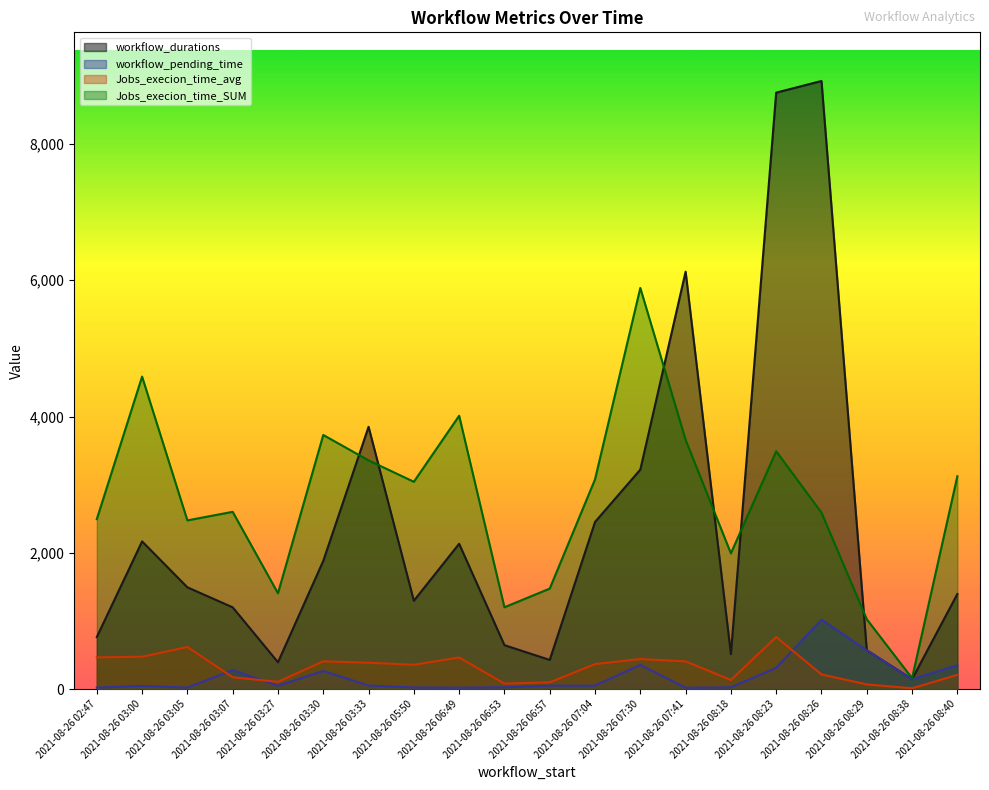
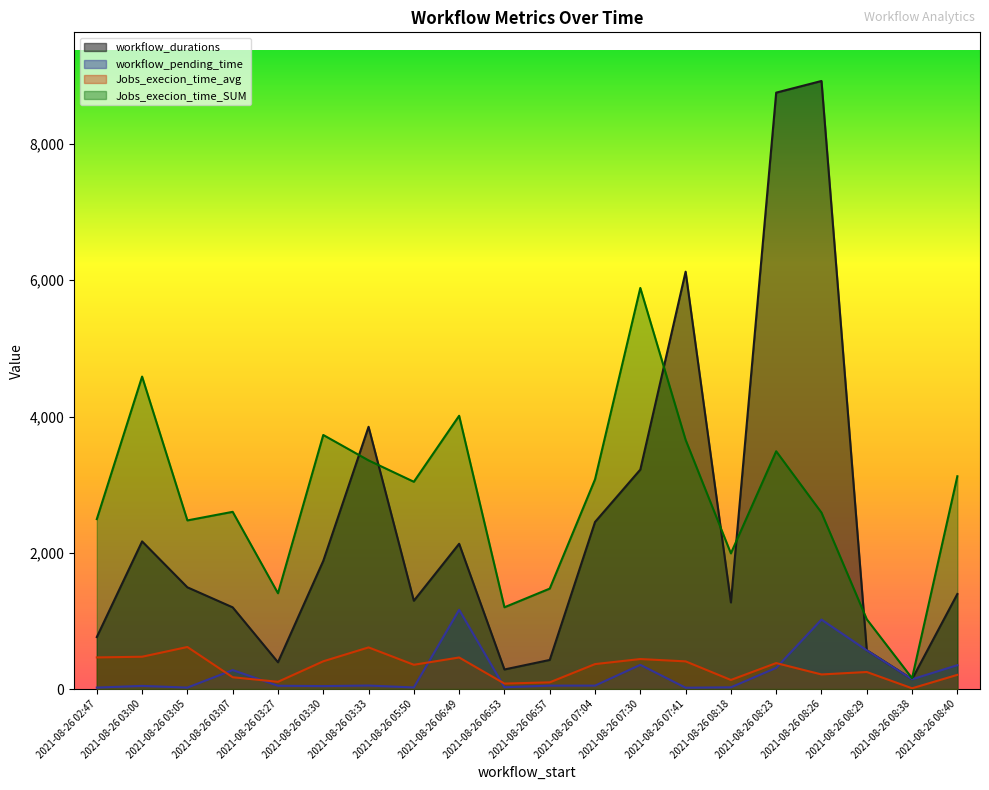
workflow_pending_time, 2021-08-26 03:30: 300 -> 0
Jobs_execion_time_avg, 2021-08-26 03:33: 400 -> 600
workflow_pending_time, 2021-08-26 06:49: 0 -> 1,200
workflow_durations, 2021-08-26 06:53: 600 -> 300
workflow_durations, 2021-08-26 08:18: 500 -> 1,300
Jobs_execion_time_avg, 2021-08-26 08:23: 800 -> 400
Jobs_execion_time_avg, 2021-08-26 08:29: 100 -> 300
